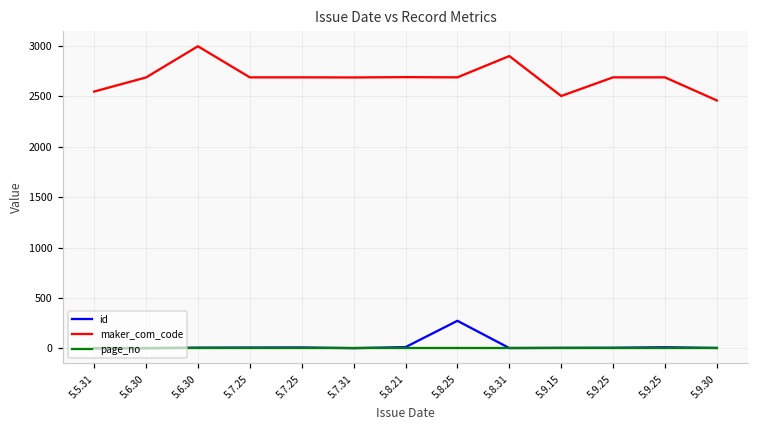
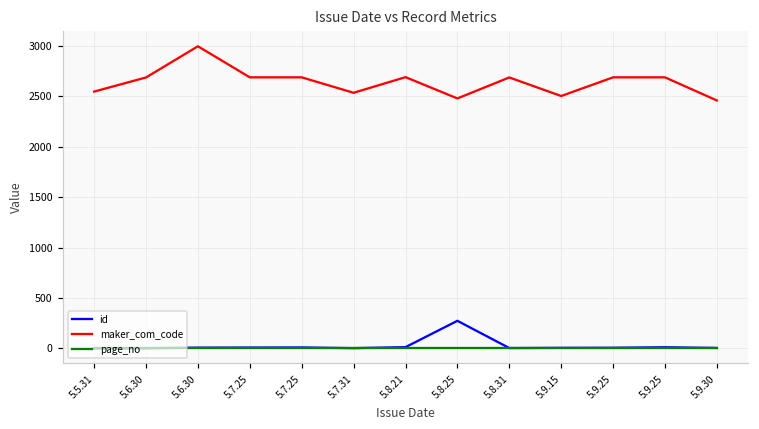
maker_com_code, 5.7.31: 2700 -> 2500
maker_com_code, 5.8.25: 2700 -> 2500
maker_com_code, 5.8.31: 2900 -> 2700
